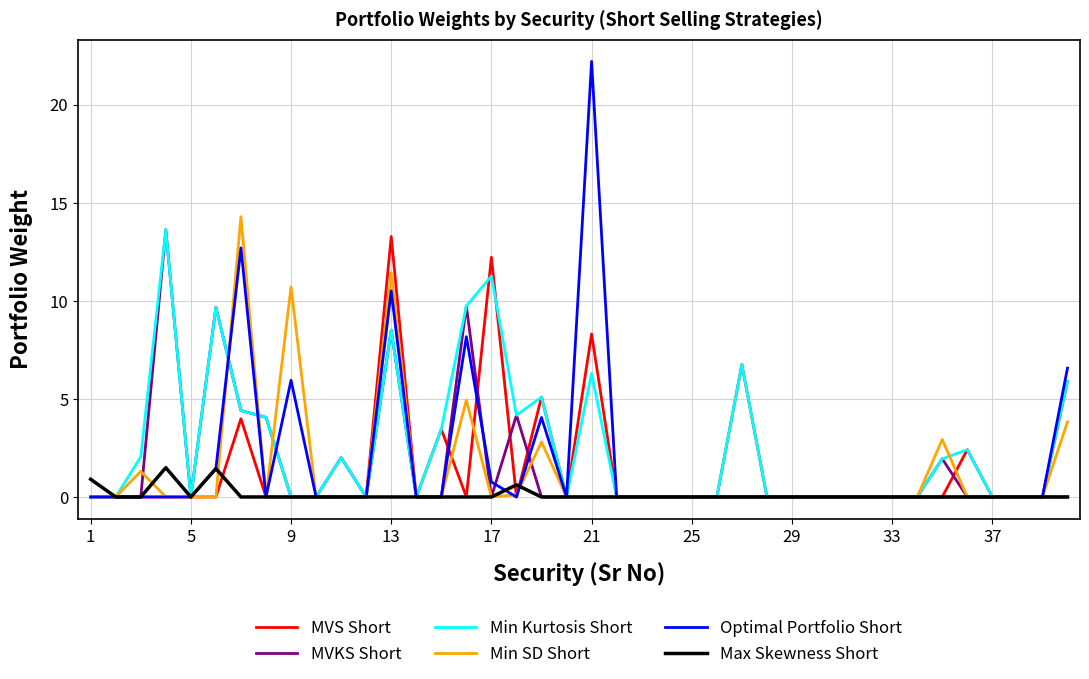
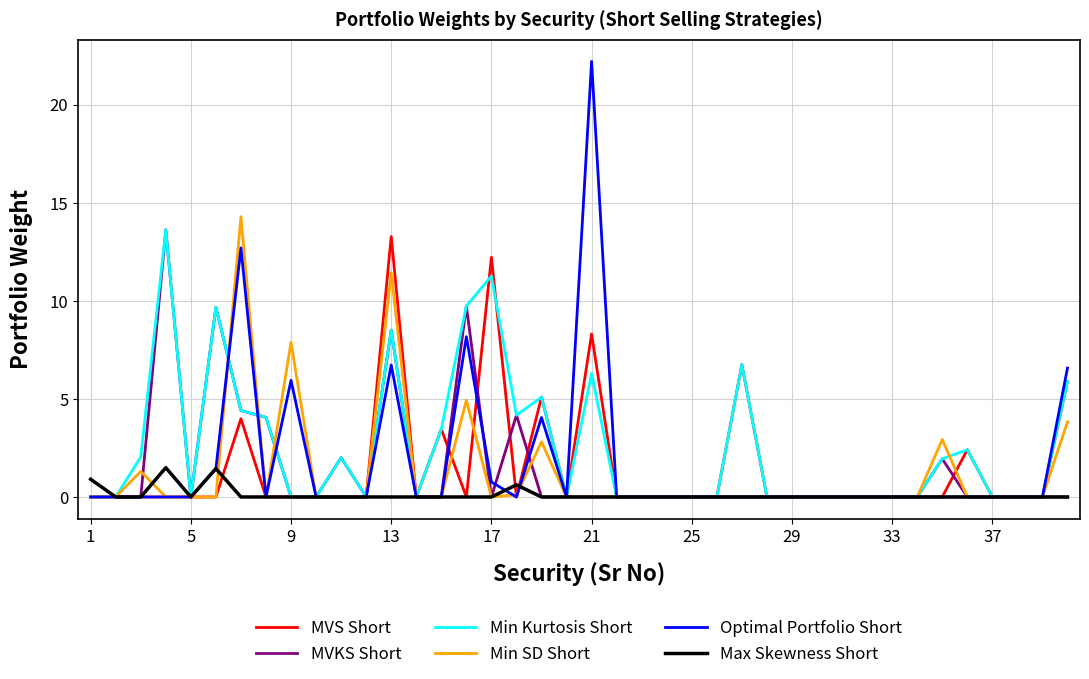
Min SD Short, 9: 10.7 -> 7.9
Optimal Portfolio Short, 13: 10.5 -> 6.7
